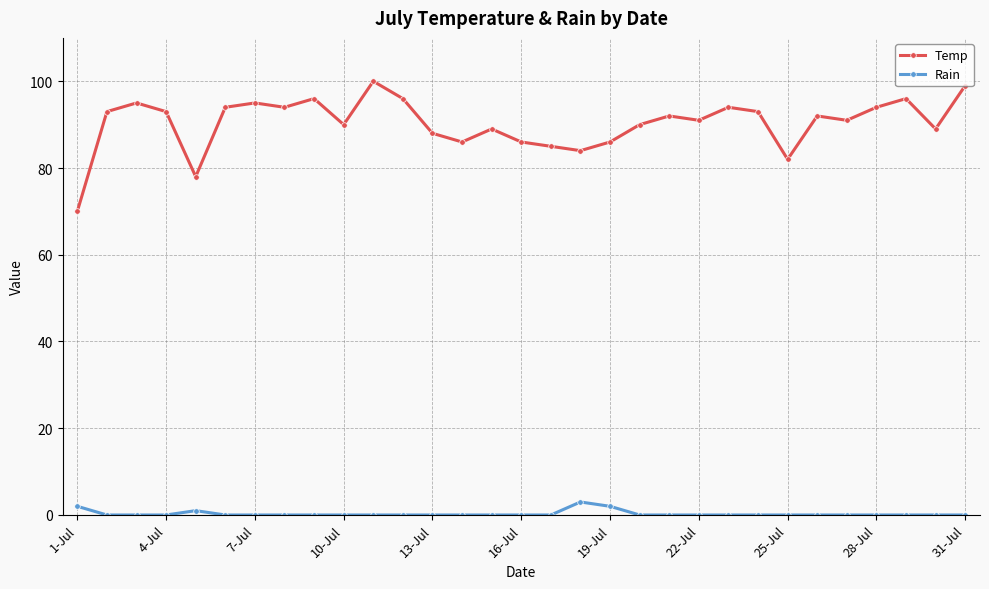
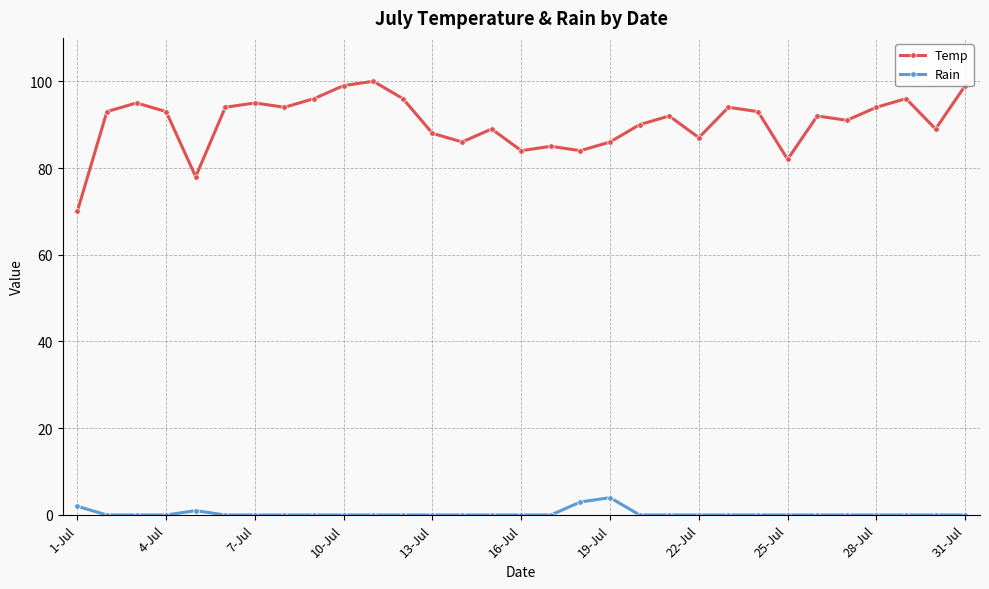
Temp, 10-Jul: 90 -> 99
Temp, 16-Jul: 86 -> 84
Rain, 19-Jul: 2 -> 4
Temp, 22-Jul: 91 -> 87
